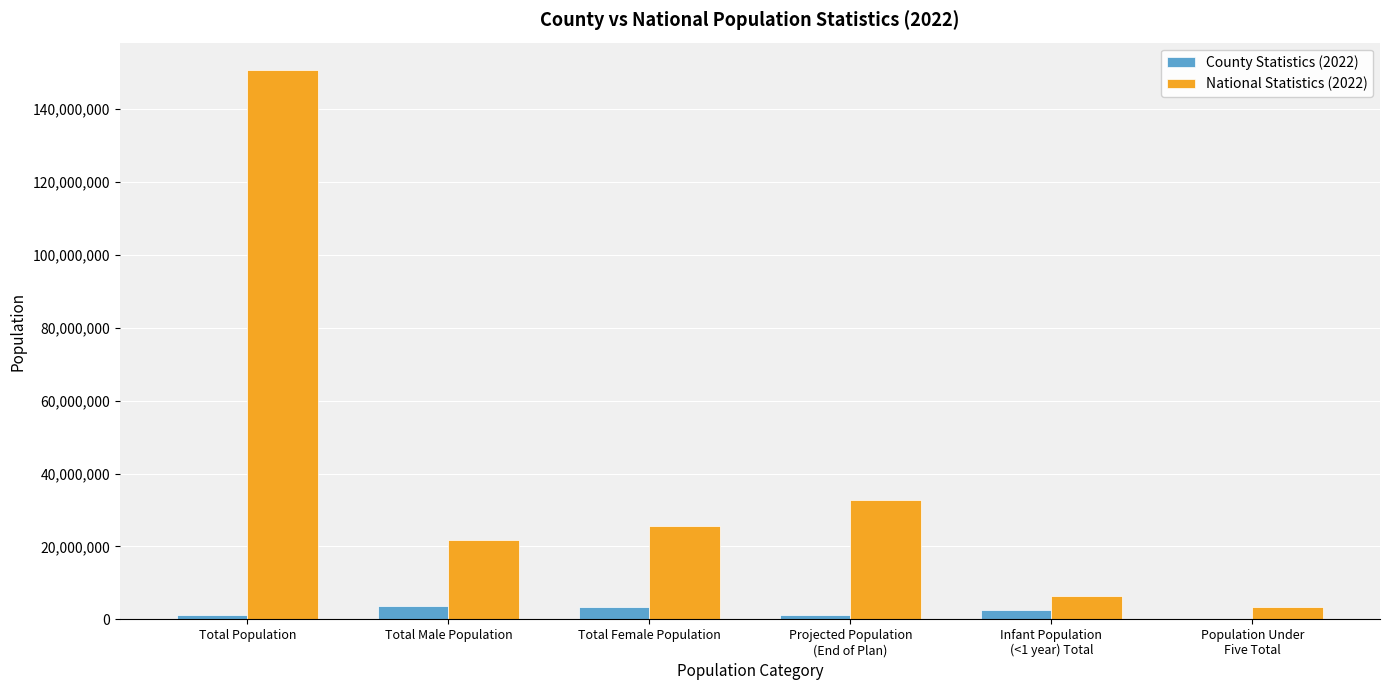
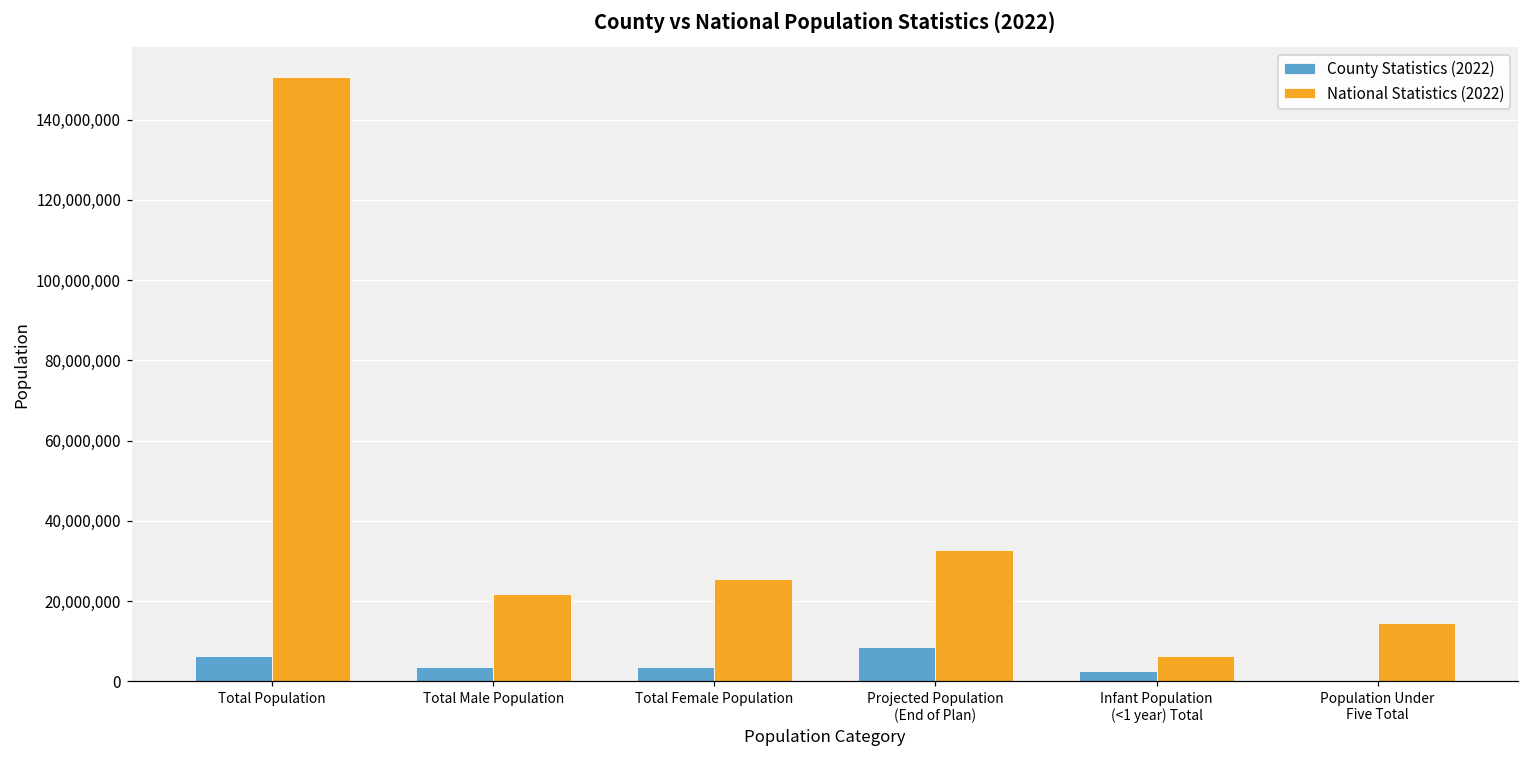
County Statistics (2022), Total Population: 1,000,000 -> 6,000,000
County Statistics (2022), Projected Population (End of Plan): 1,000,000 -> 8,000,000
National Statistics (2022), Population Under Five Total: 3,000,000 -> 15,000,000
